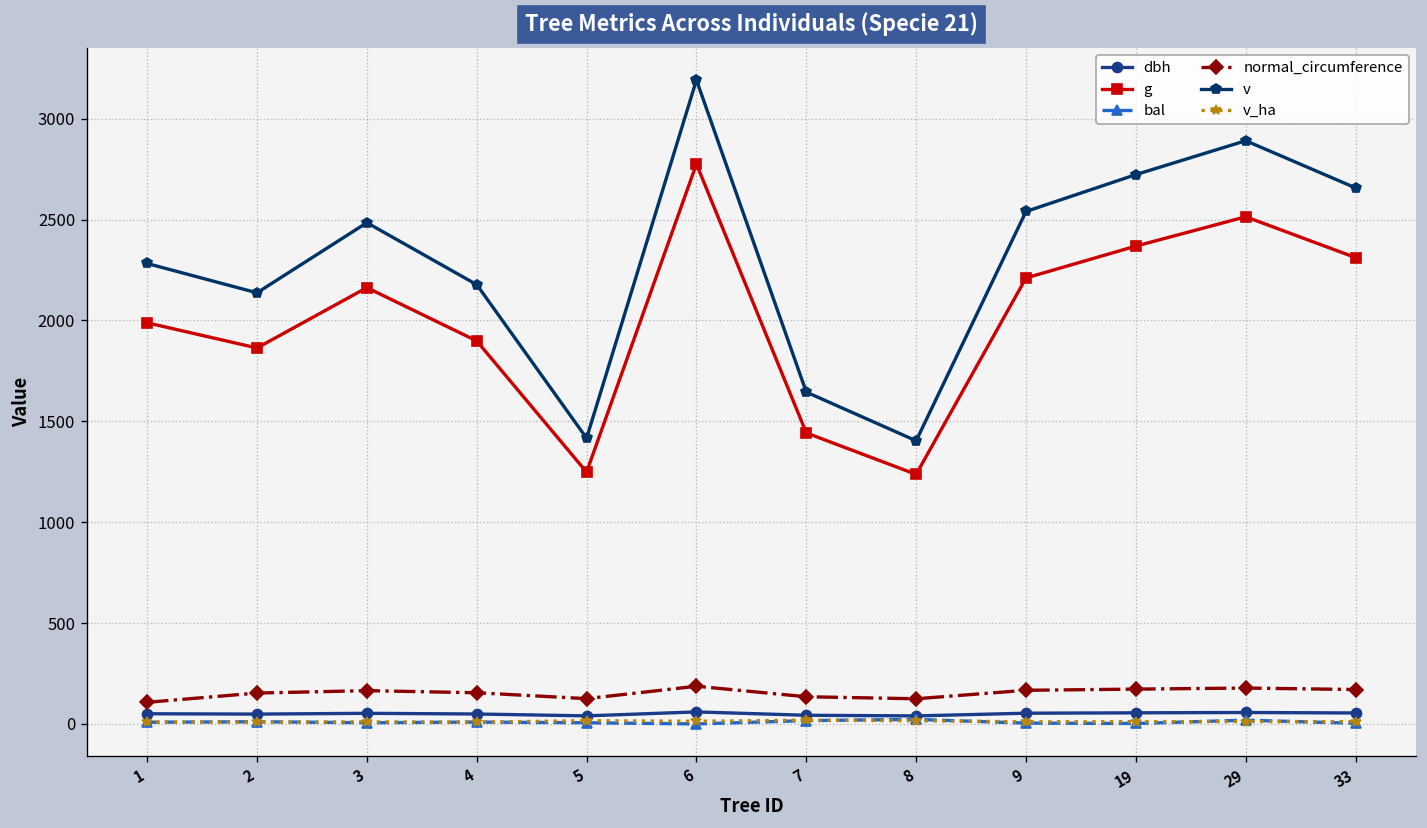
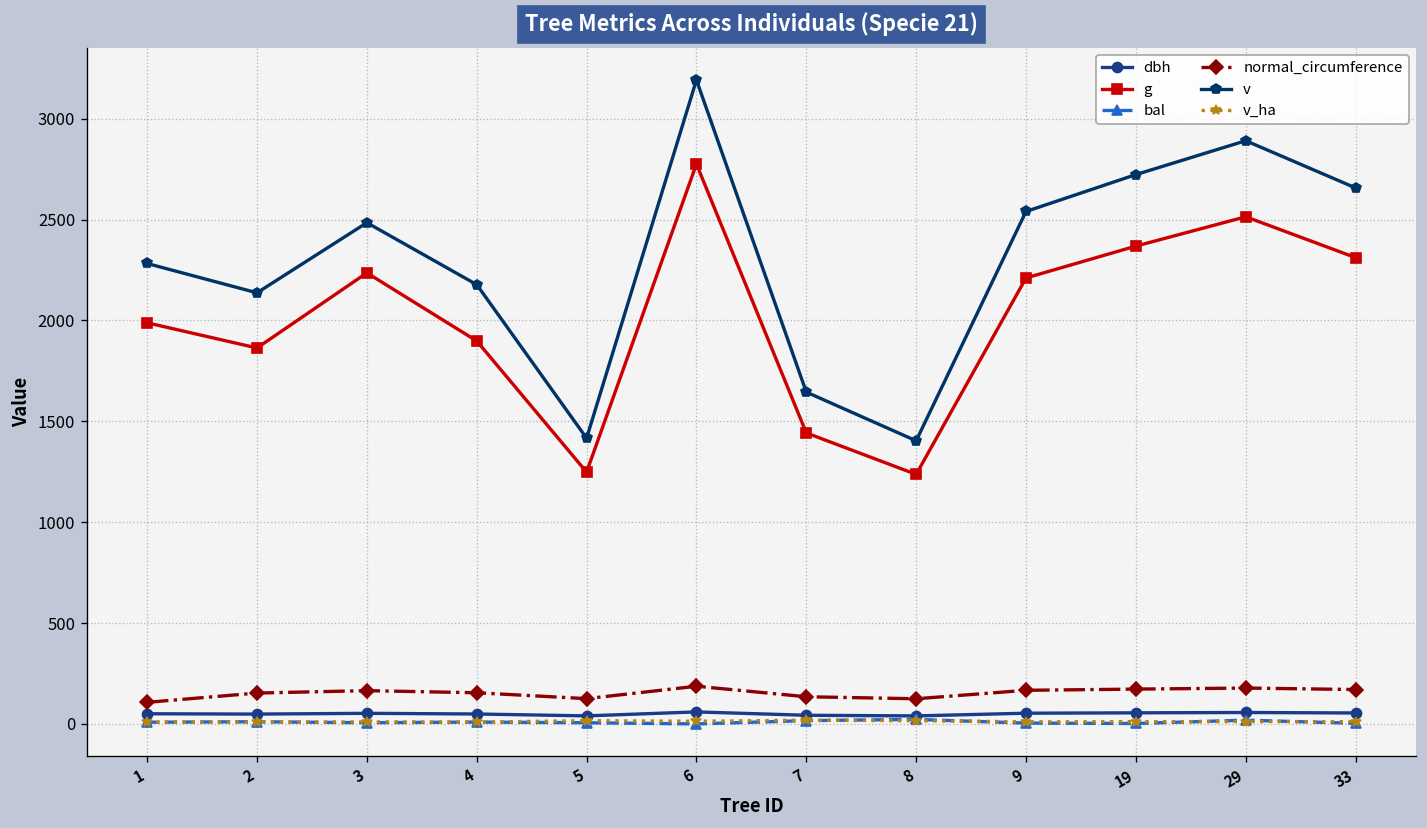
g, 3: 2160 -> 2240
